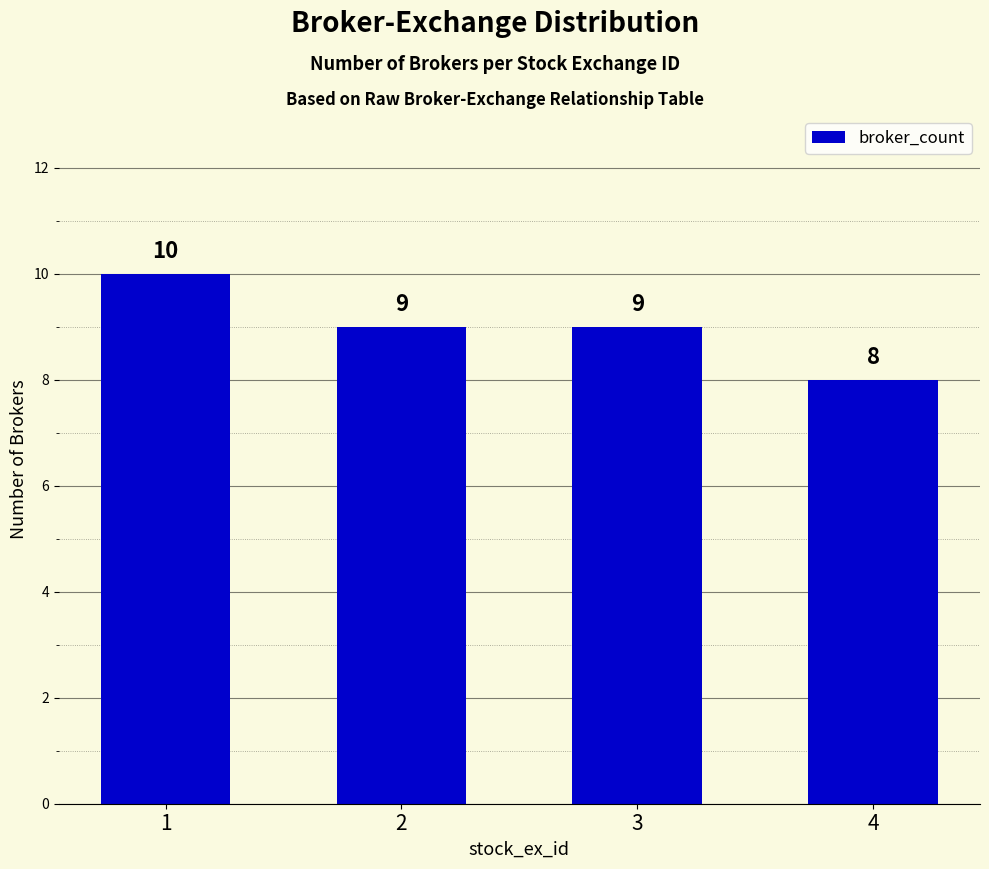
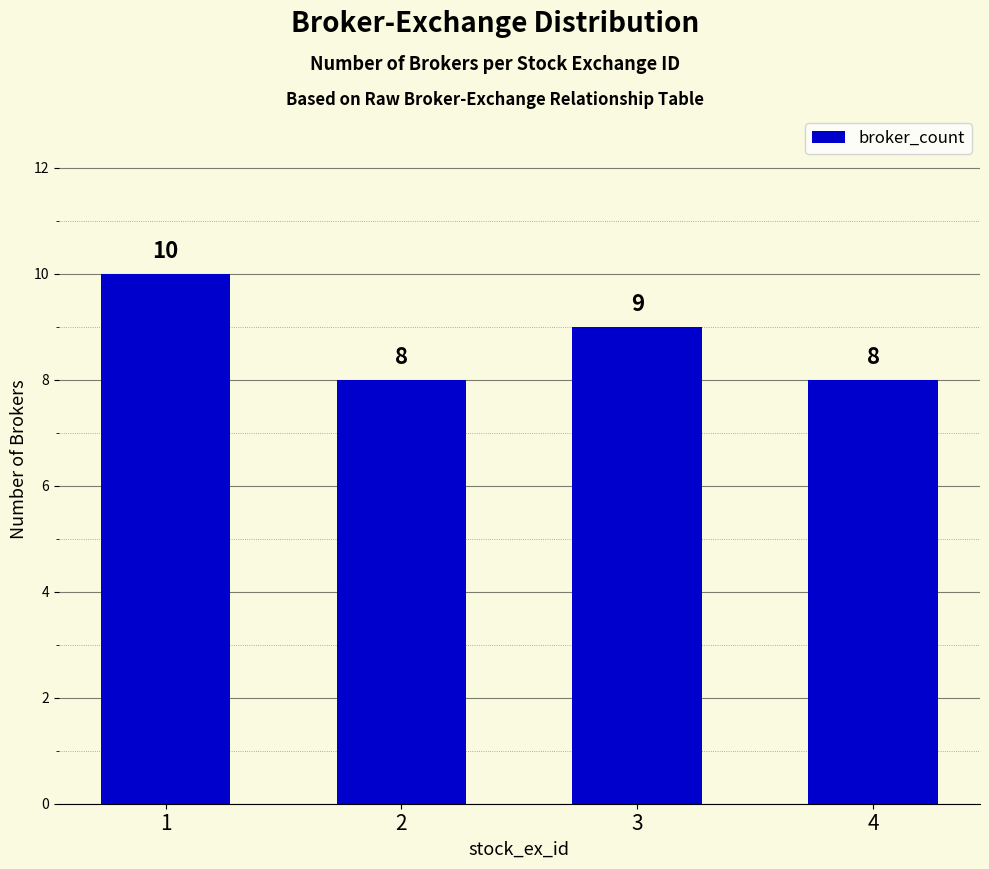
2: 9 -> 8
